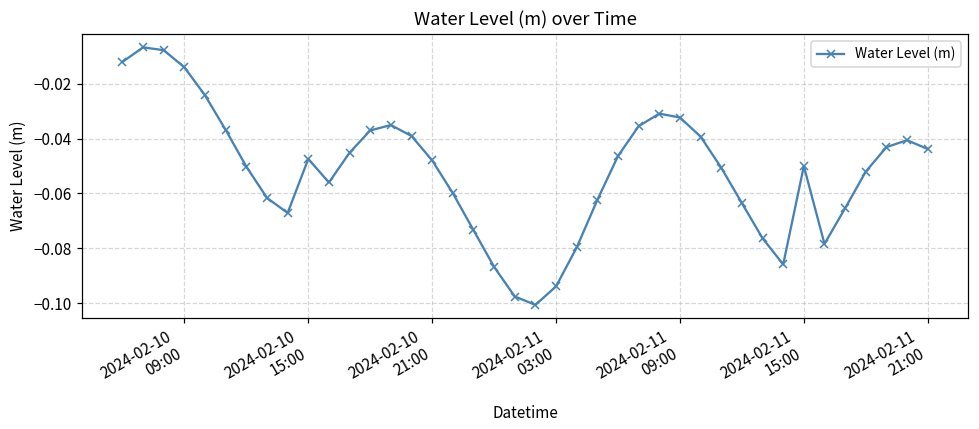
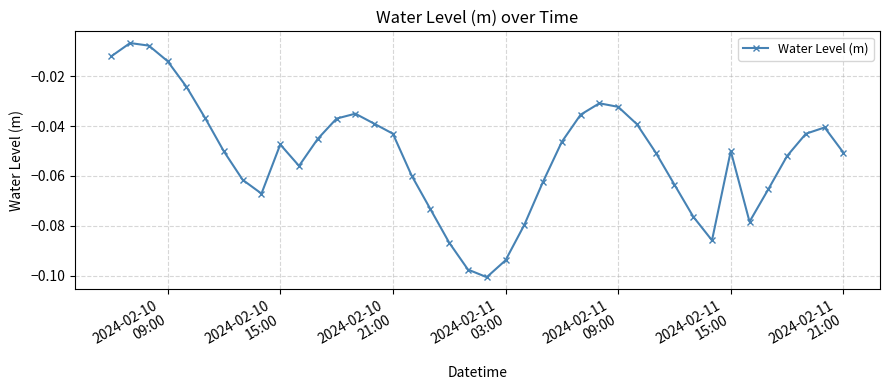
2024-02-10 21:00: -0.048 -> -0.043
2024-02-11 21:00: -0.044 -> -0.051
